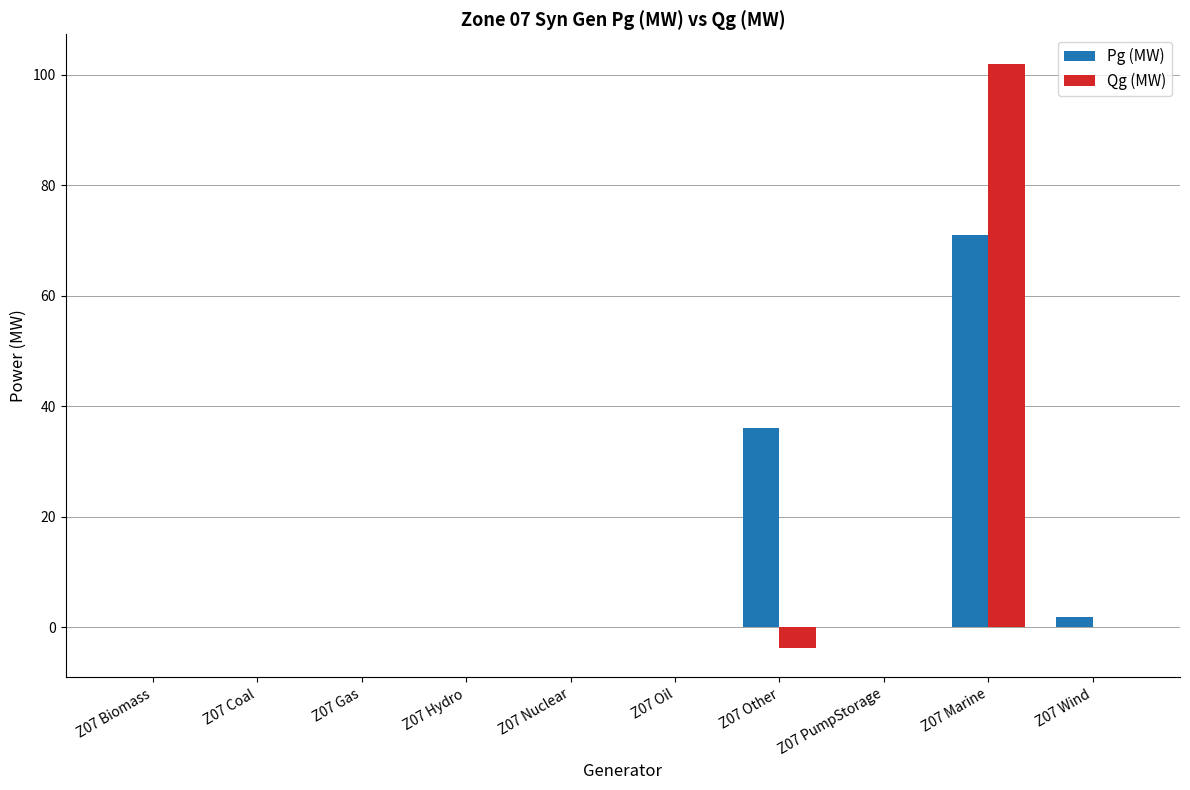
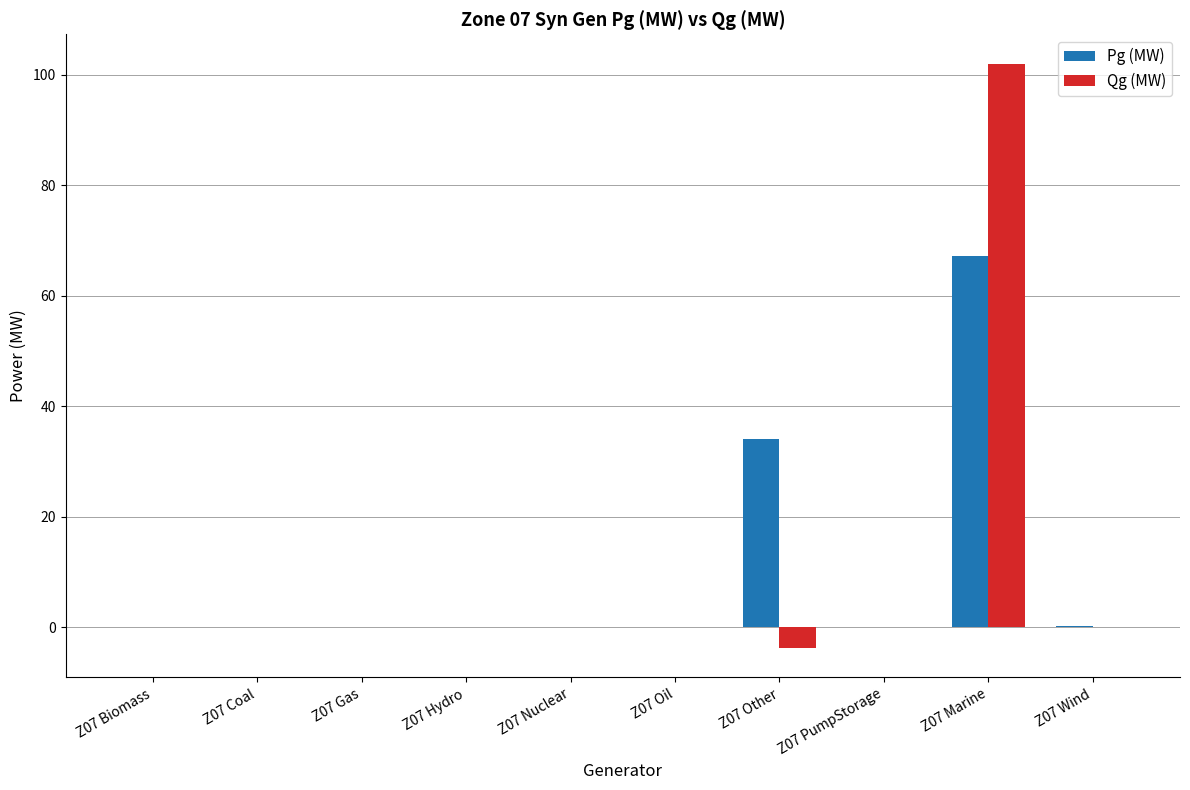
Pg (MW), Z07 Other: 36 -> 34
Pg (MW), Z07 Marine: 71 -> 67
Pg (MW), Z07 Wind: 2 -> 0
